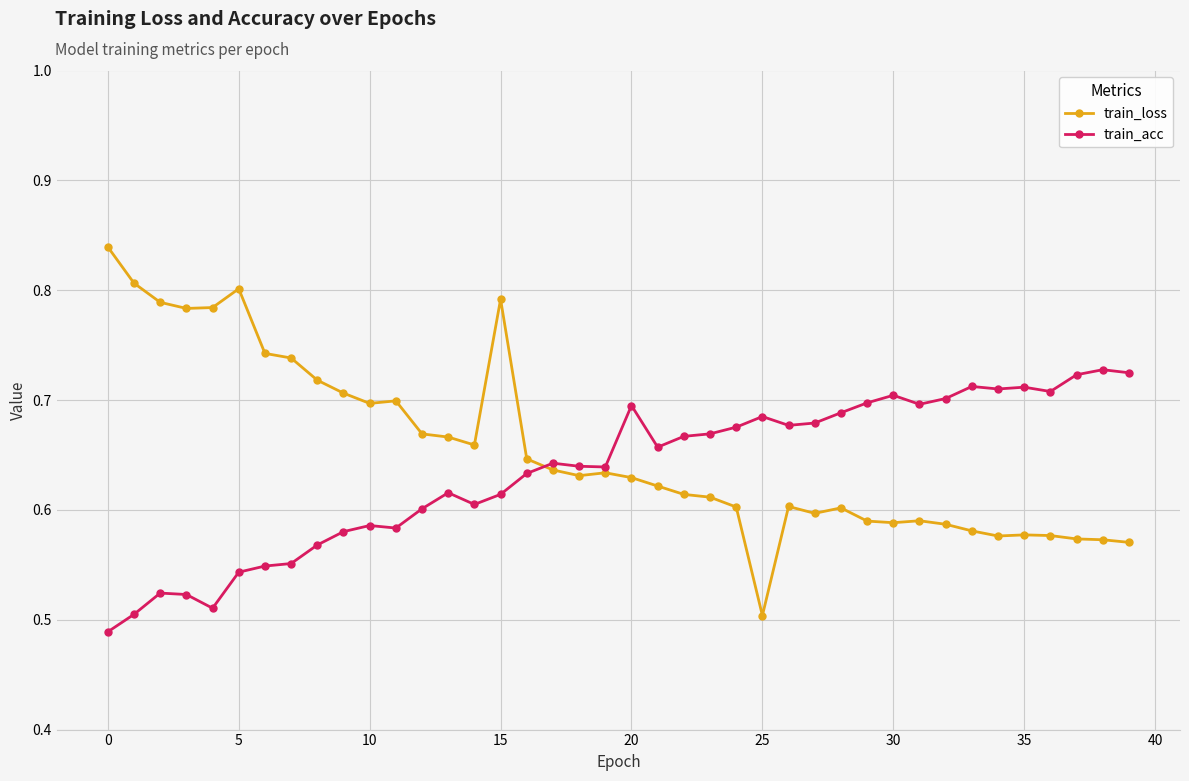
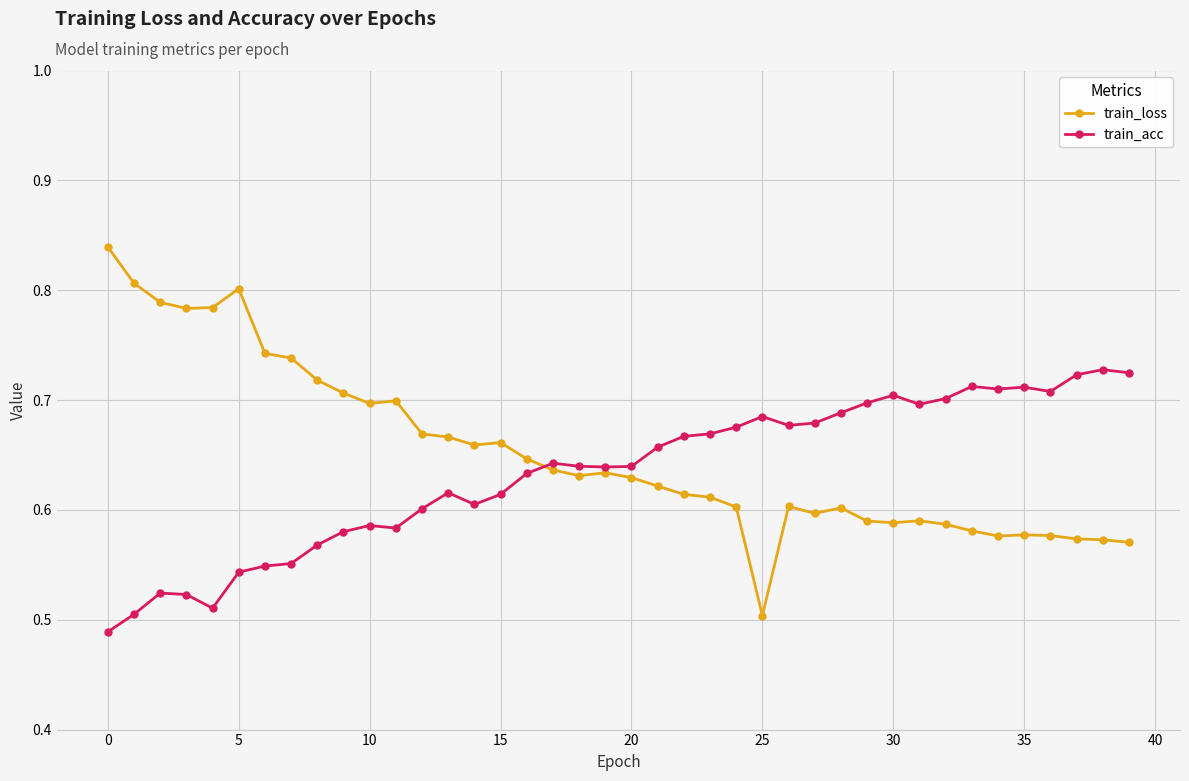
train_loss, 15: 0.792 -> 0.661
train_acc, 20: 0.695 -> 0.640
